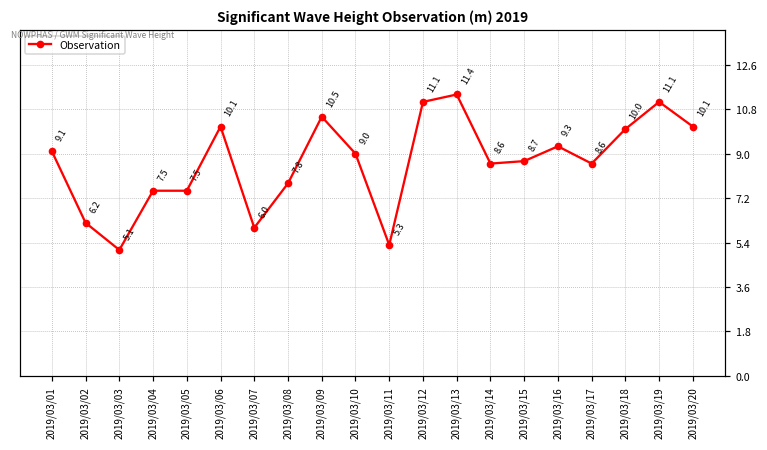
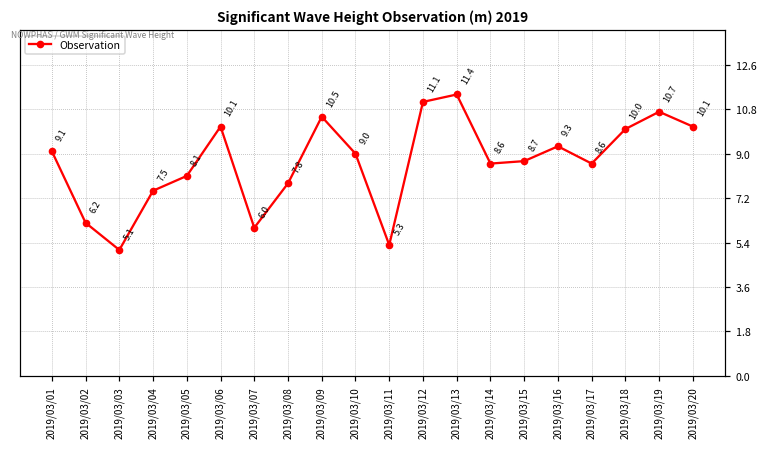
2019/03/05: 7.5 -> 8.1
2019/03/19: 11.1 -> 10.7
